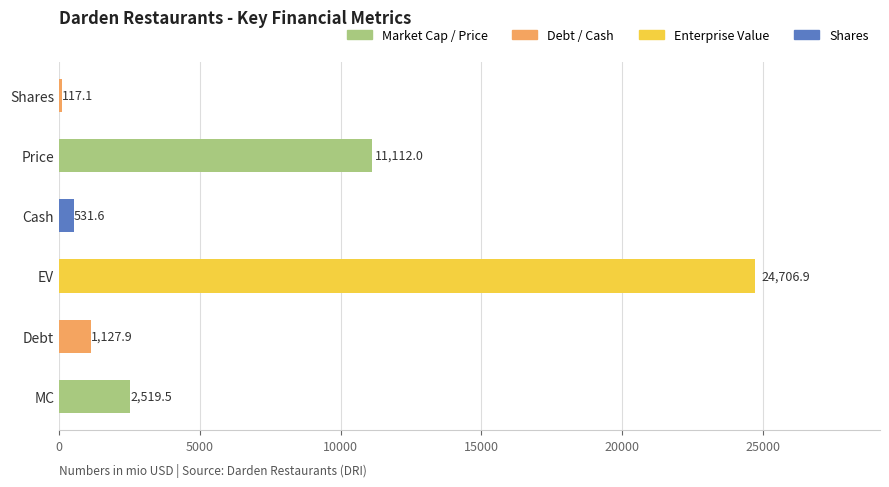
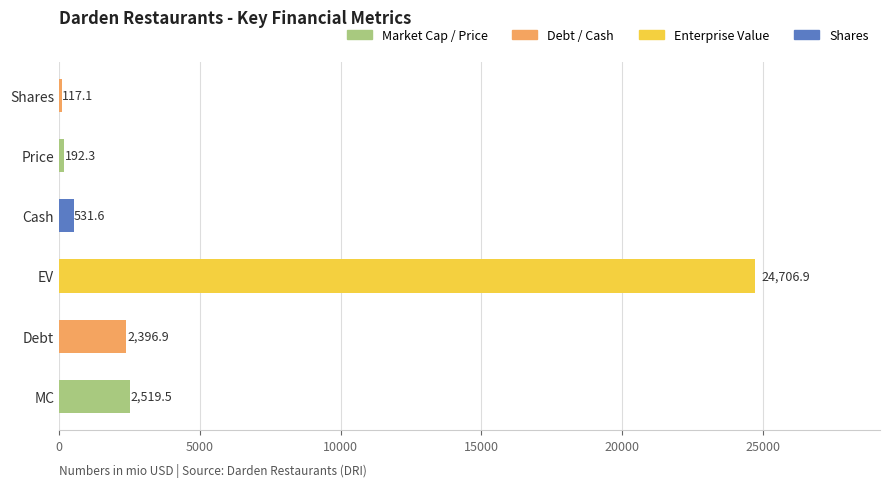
Price: 11,112.0 -> 192.3
Debt: 1,127.9 -> 2,396.9
